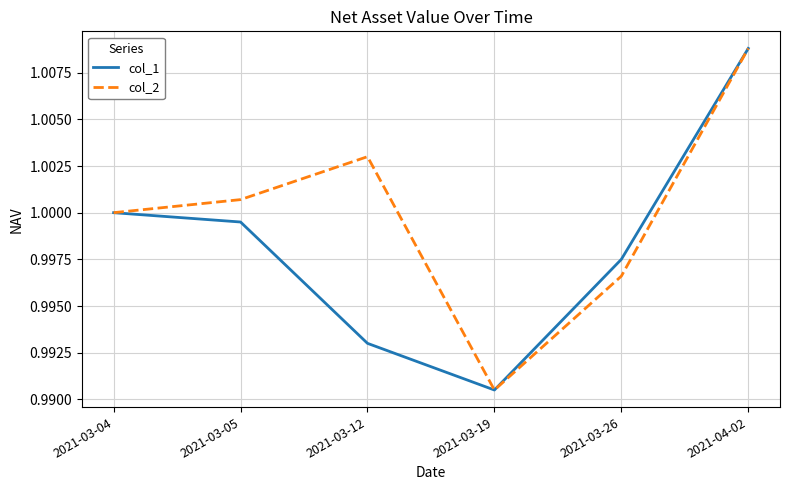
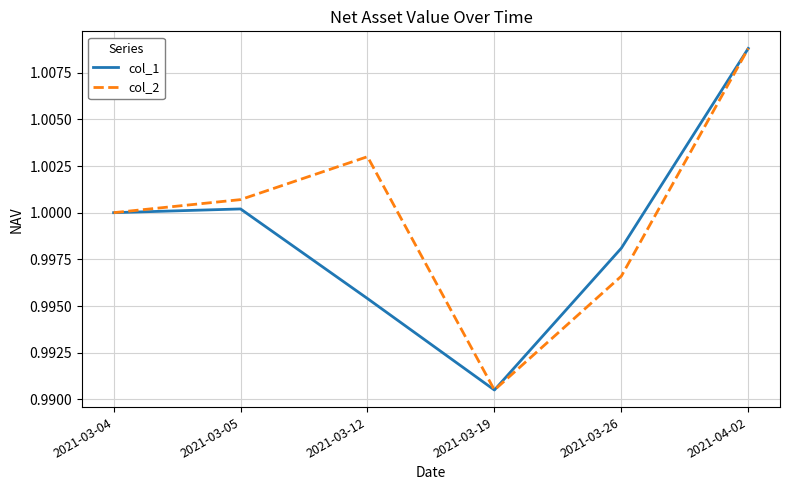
col_1, 2021-03-05: 0.9995 -> 1.0002
col_1, 2021-03-12: 0.9930 -> 0.9954
col_1, 2021-03-26: 0.9975 -> 0.9981
